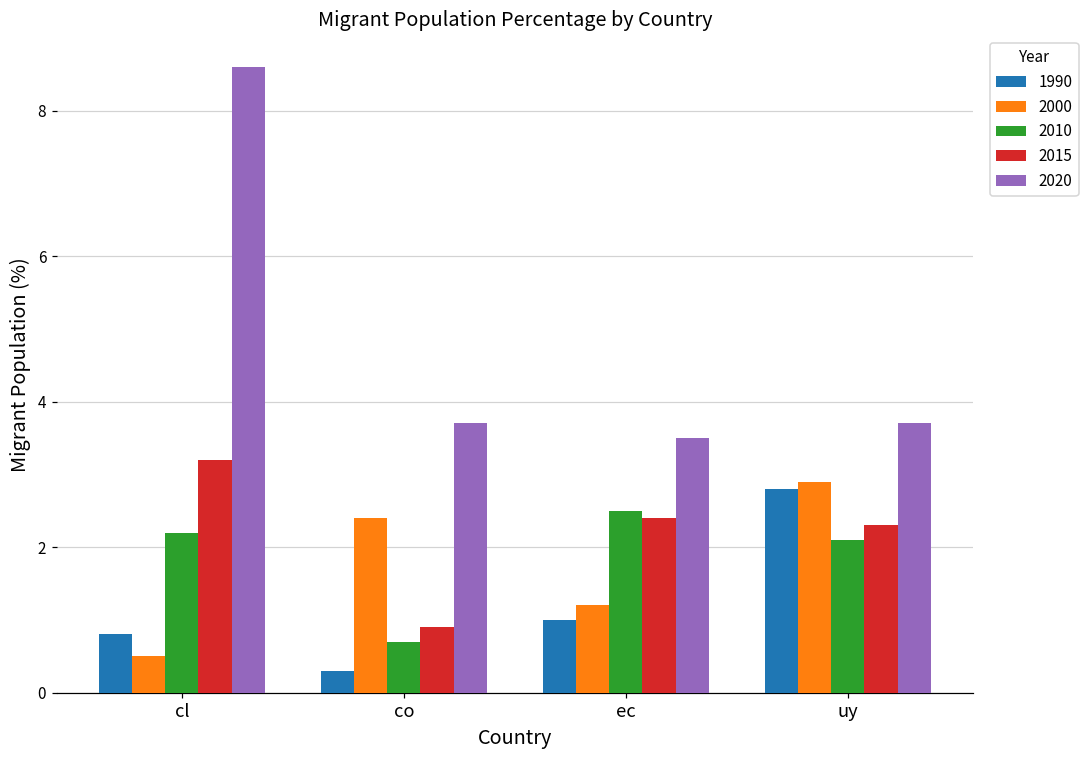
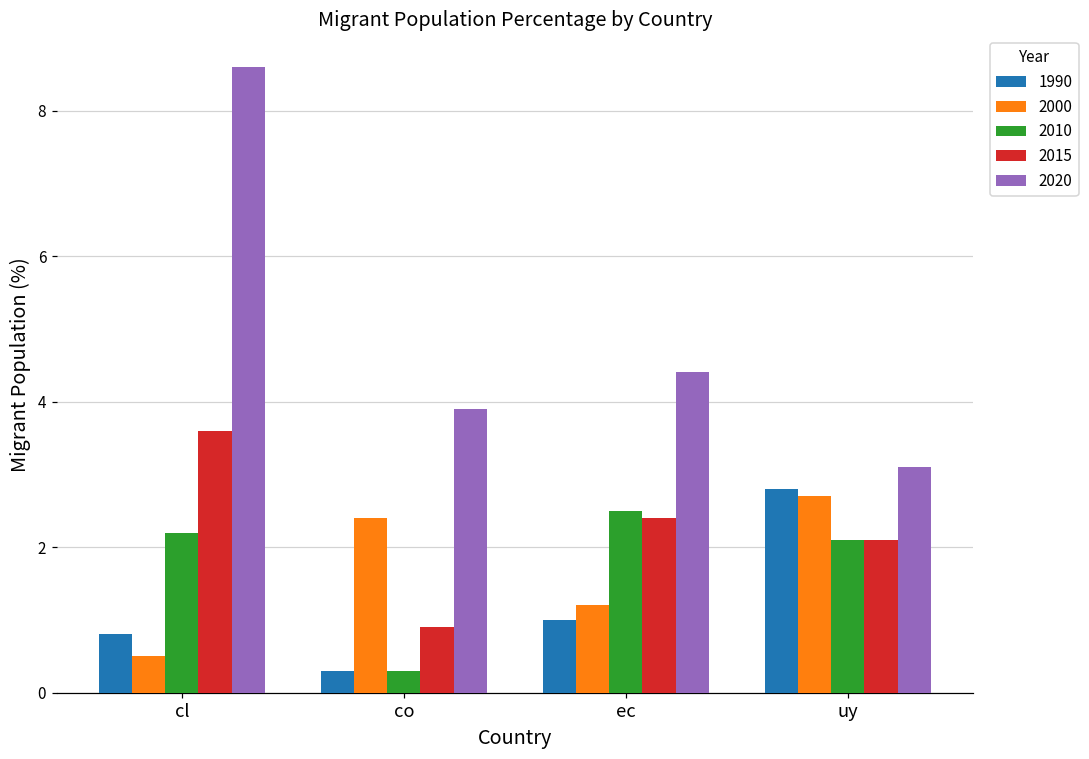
2015, cl: 3.2 -> 3.6
2010, co: 0.7 -> 0.3
2020, co: 3.7 -> 3.9
2020, ec: 3.5 -> 4.4
2000, uy: 2.9 -> 2.7
2015, uy: 2.3 -> 2.1
2020, uy: 3.7 -> 3.1
